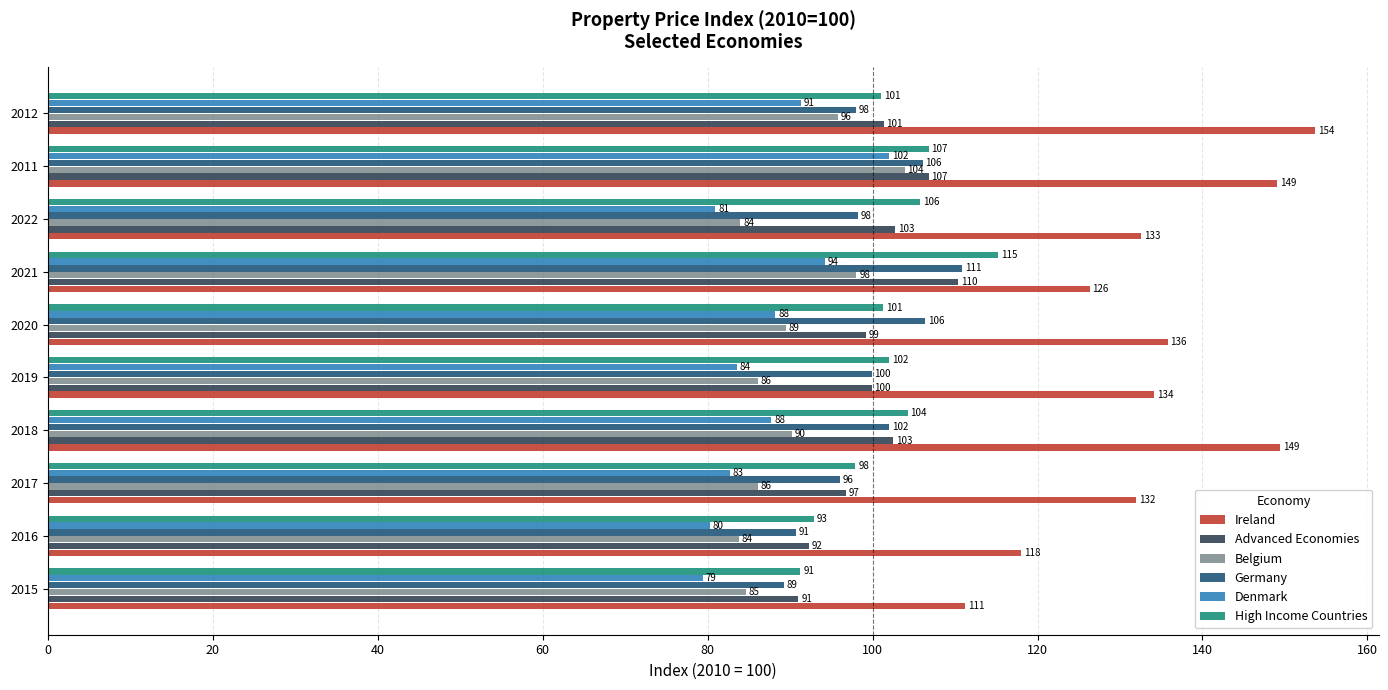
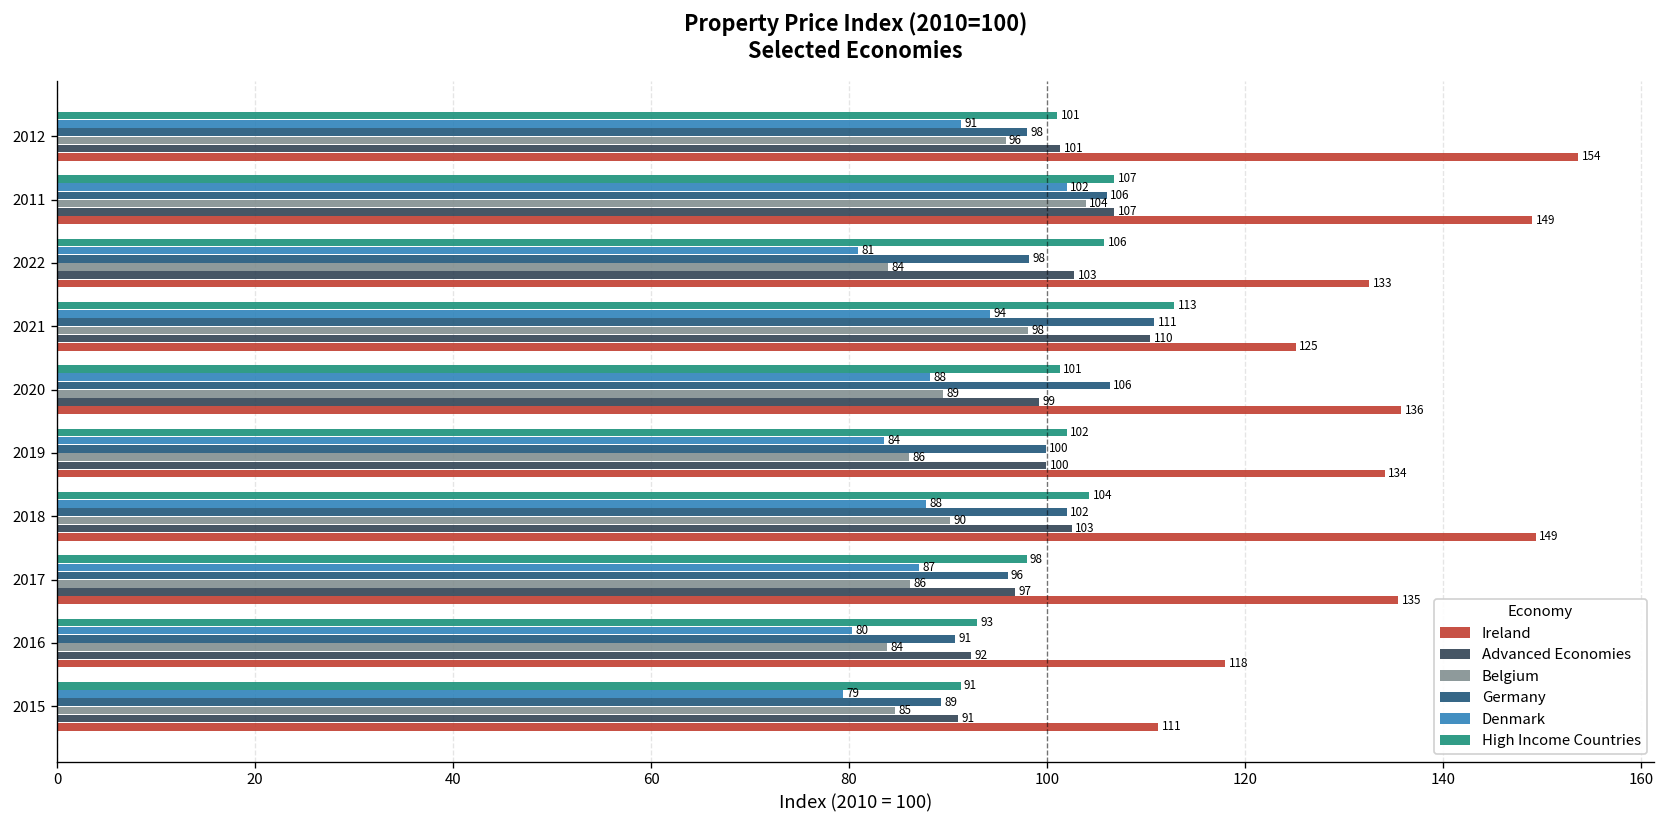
High Income Countries, 2021: 115 -> 113
Ireland, 2021: 126 -> 125
Denmark, 2017: 83 -> 87
Ireland, 2017: 132 -> 135
